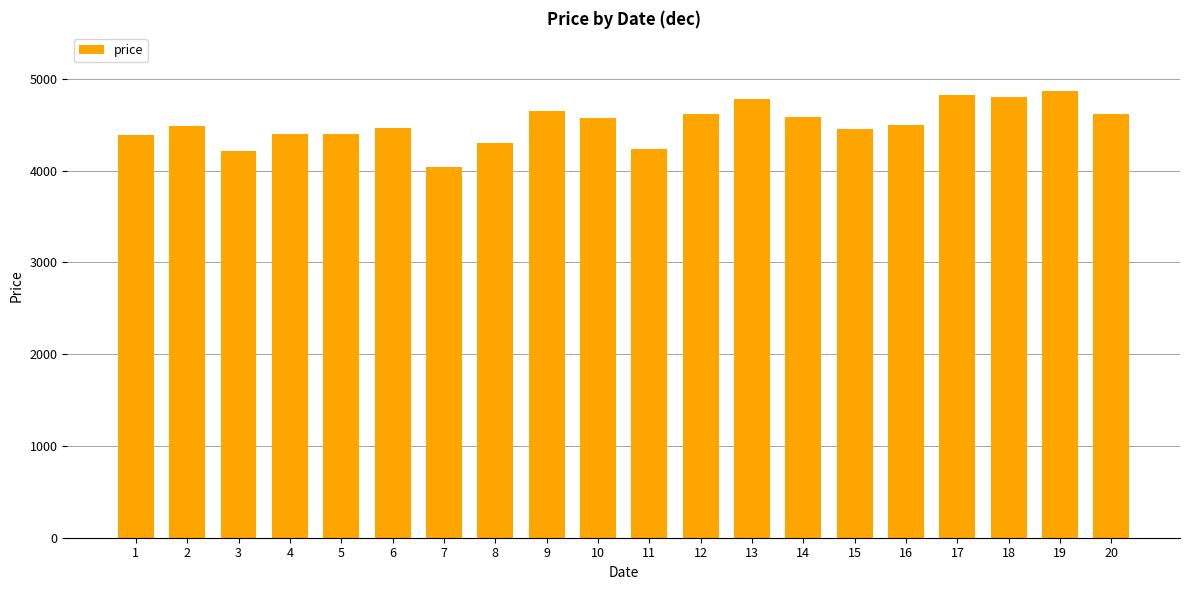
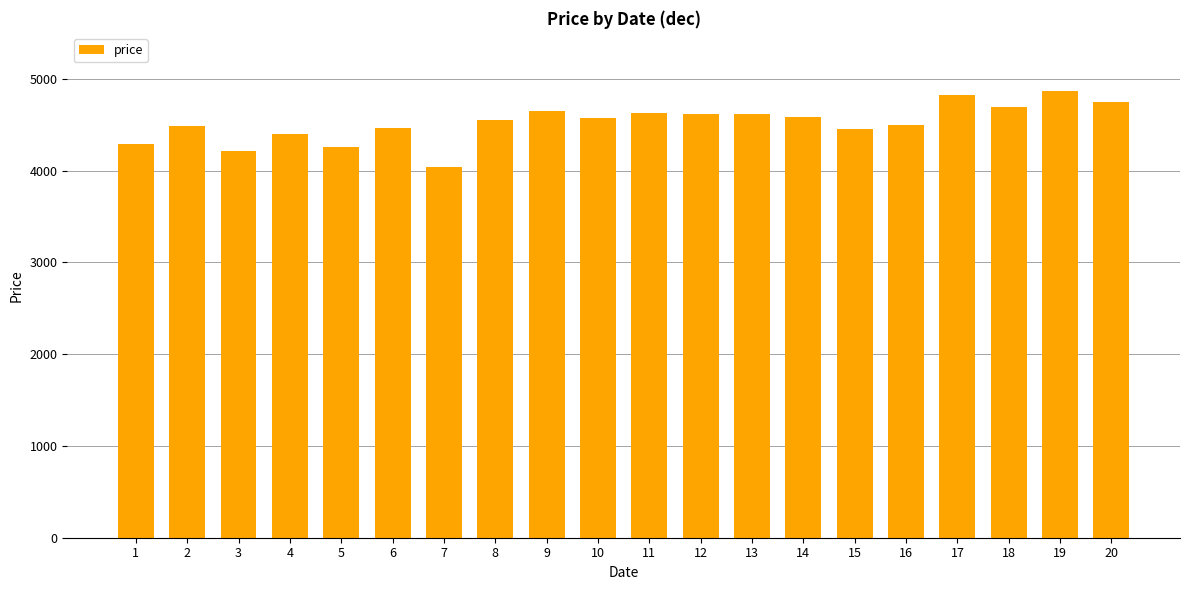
1: 4400 -> 4300
5: 4400 -> 4300
8: 4300 -> 4500
11: 4200 -> 4600
13: 4800 -> 4600
18: 4800 -> 4700
20: 4600 -> 4700
